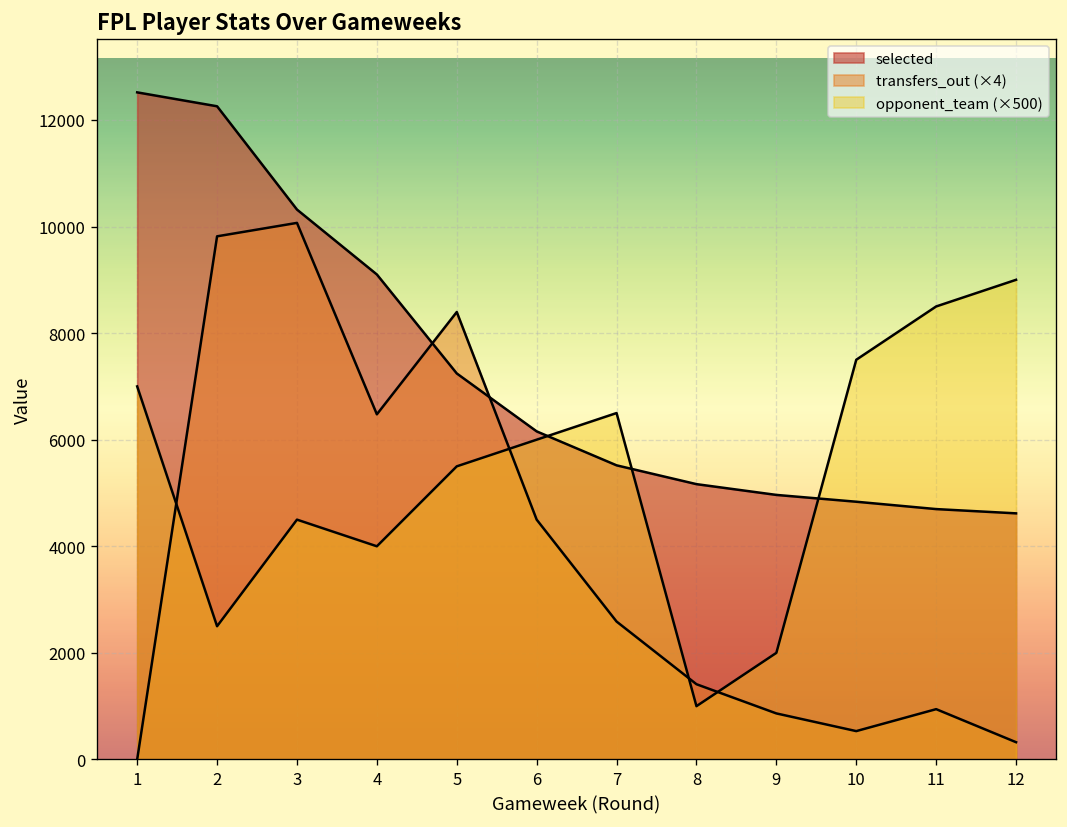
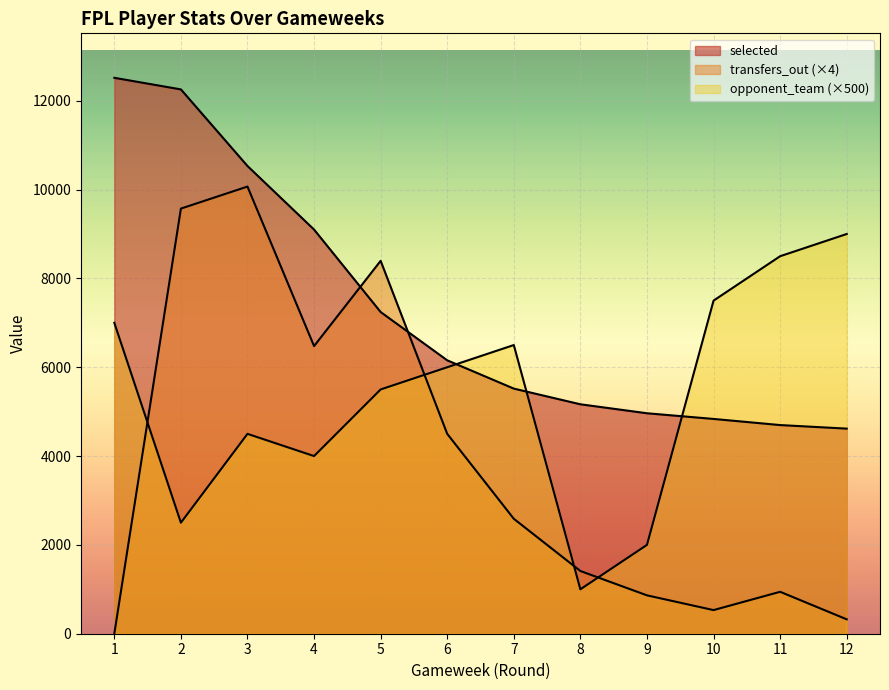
transfers_out (×4), 2: 9800 -> 9600
selected, 3: 10300 -> 10500
